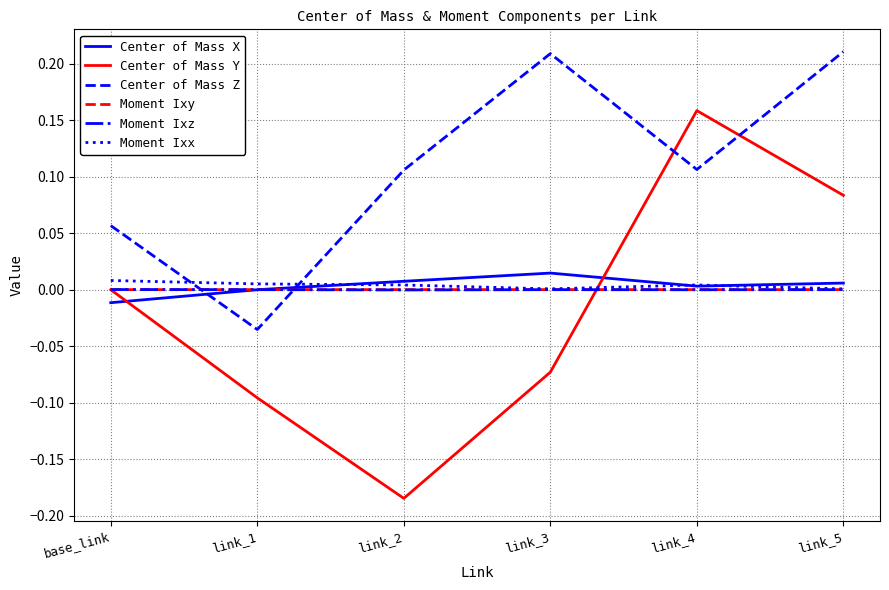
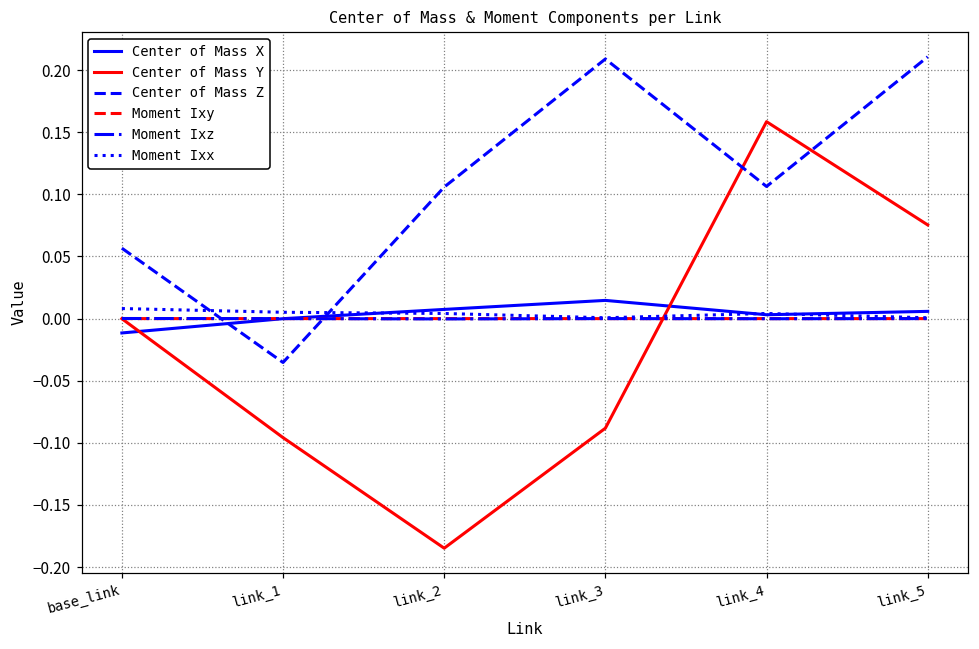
Center of Mass Y, link_3: -0.073 -> -0.088
Center of Mass Y, link_5: 0.084 -> 0.075
